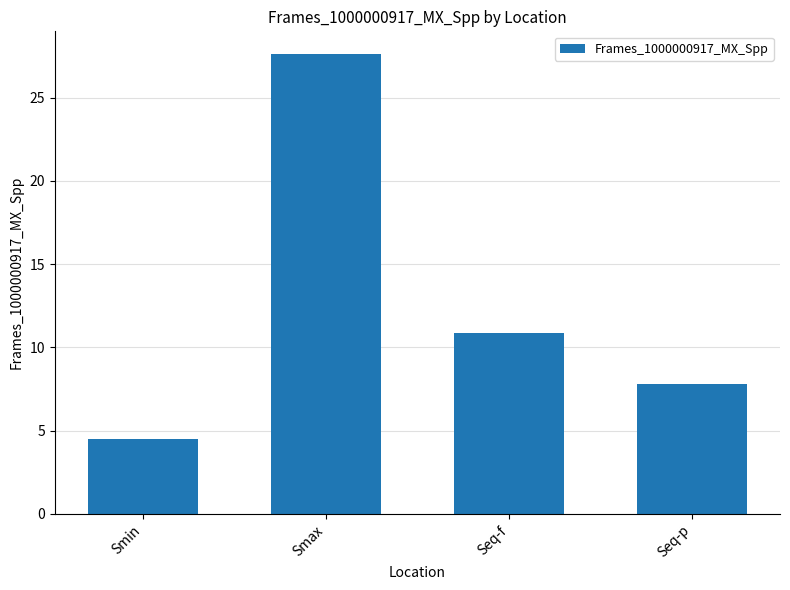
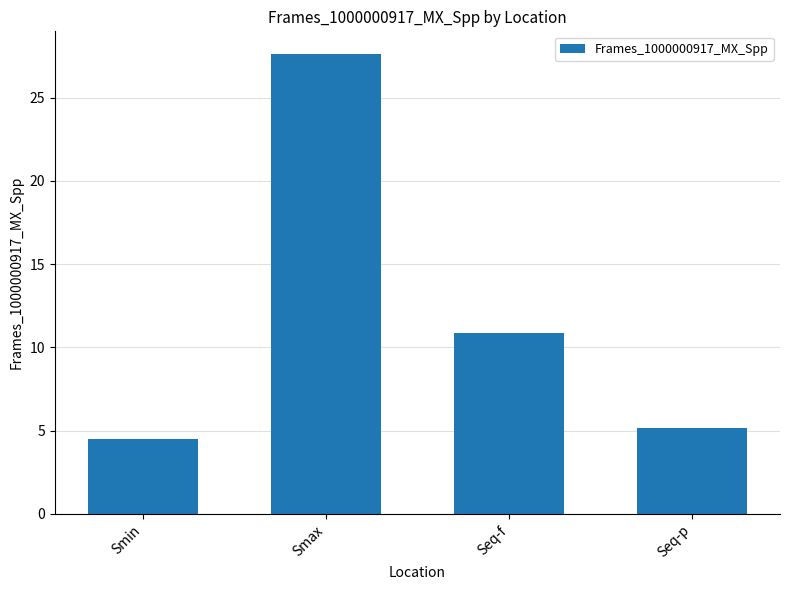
Seq-p: 7.8 -> 5.1
